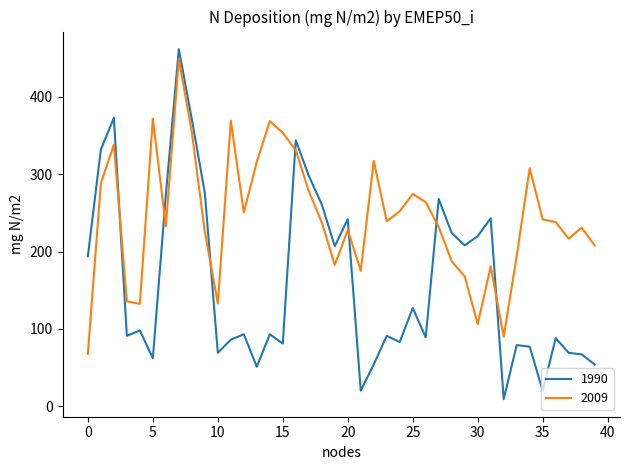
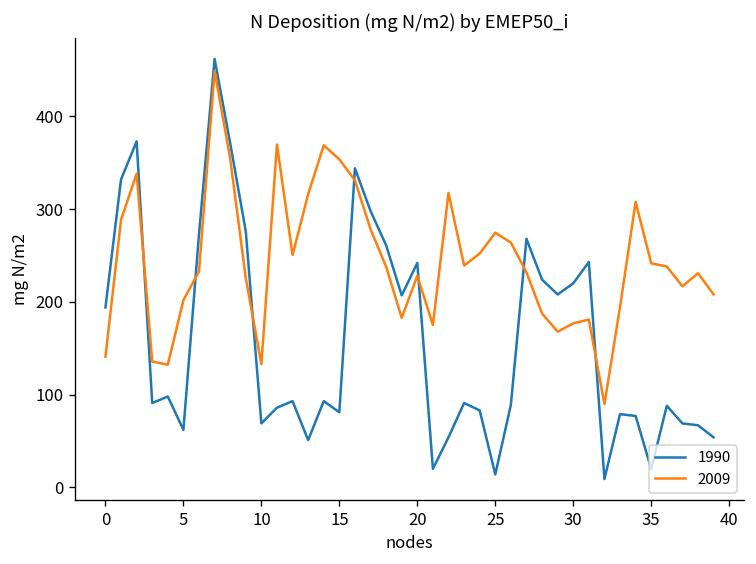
2009, 0: 70 -> 140
2009, 5: 370 -> 200
1990, 25: 130 -> 10
2009, 30: 110 -> 180
